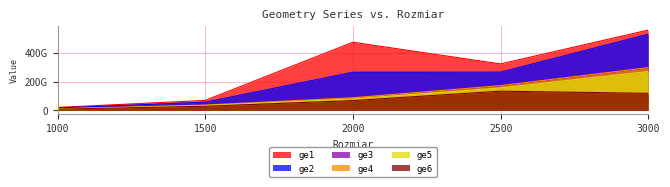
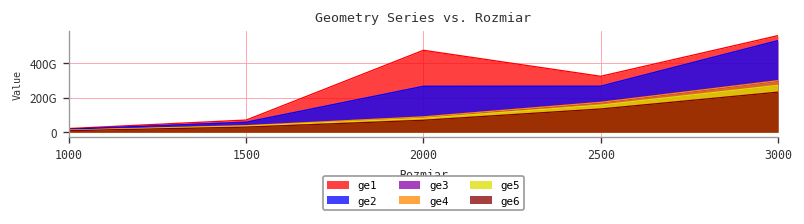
ge6, 3000: 120000000000 -> 230000000000
